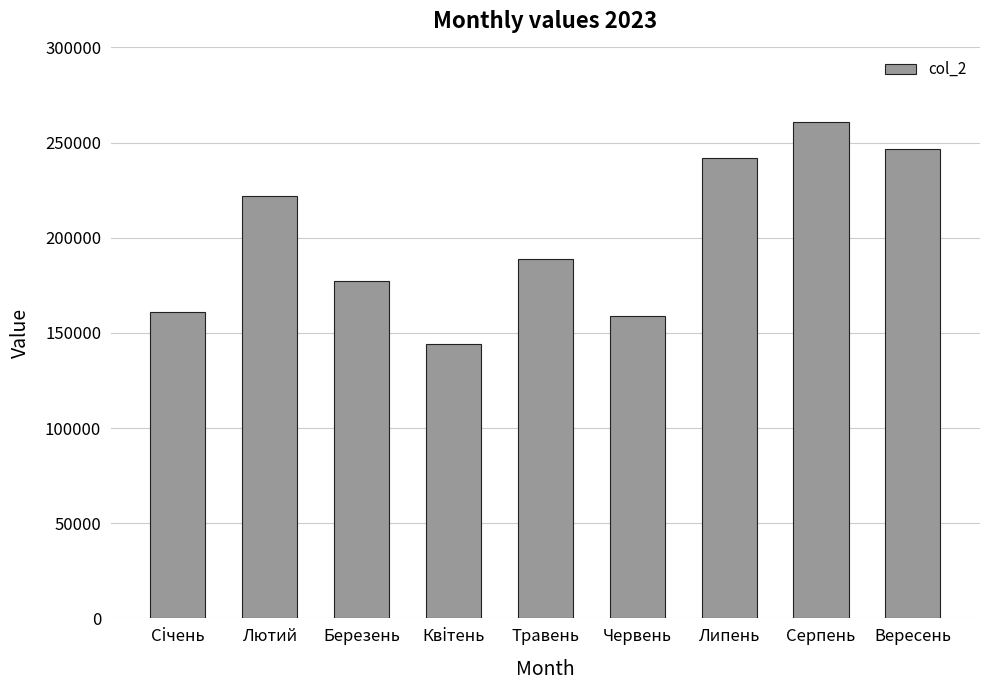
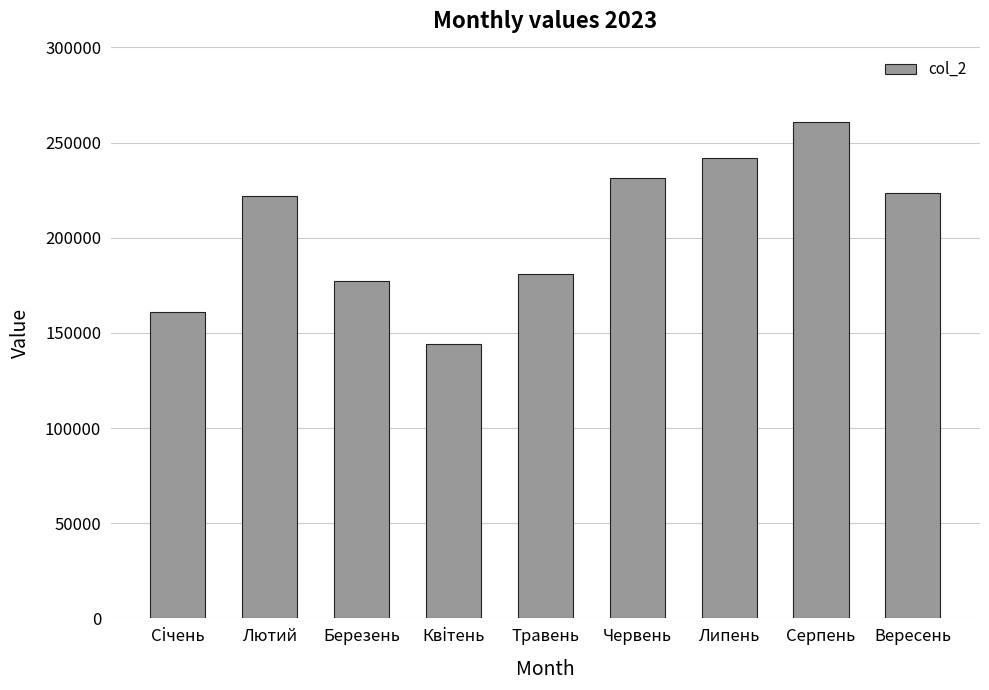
Травень: 189000 -> 181000
Червень: 159000 -> 231000
Вересень: 247000 -> 224000
